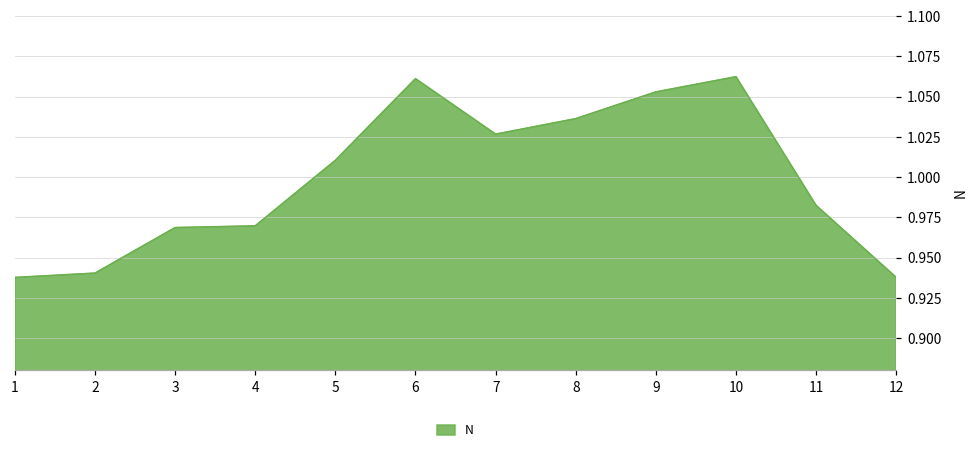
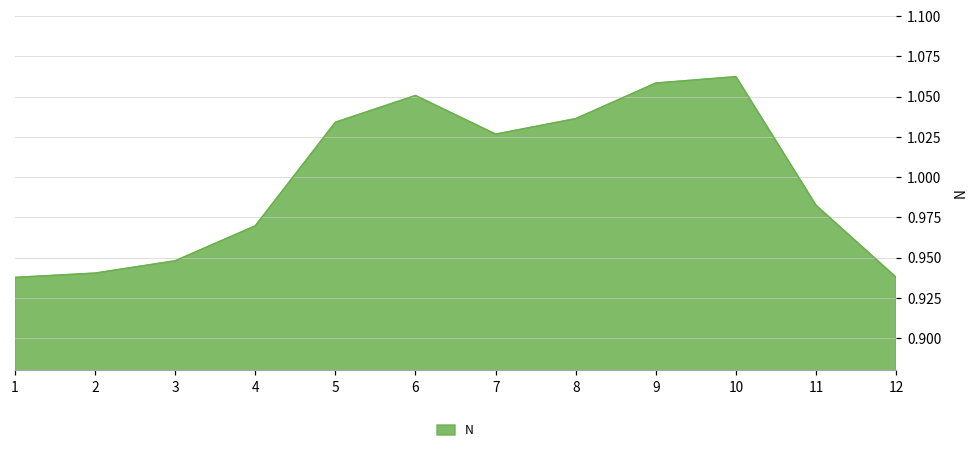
3: 0.969 -> 0.948
5: 1.010 -> 1.034
6: 1.061 -> 1.051
9: 1.053 -> 1.058
